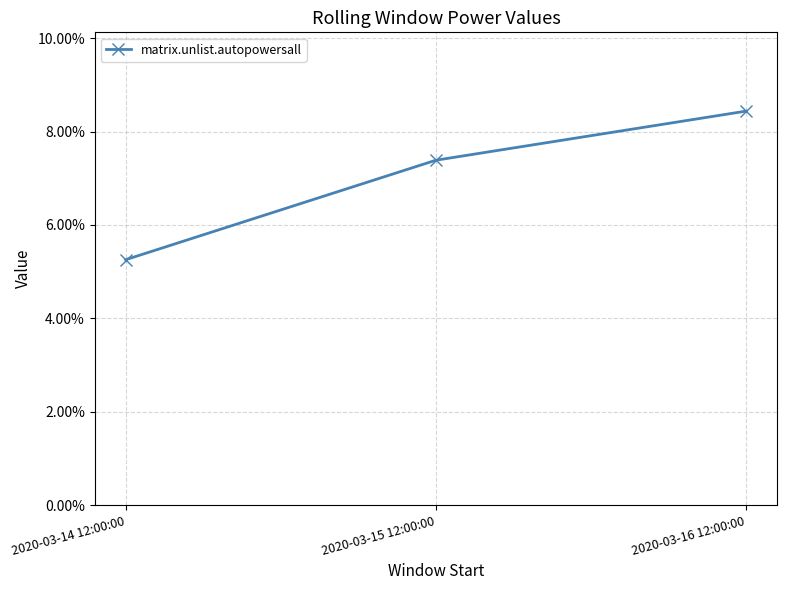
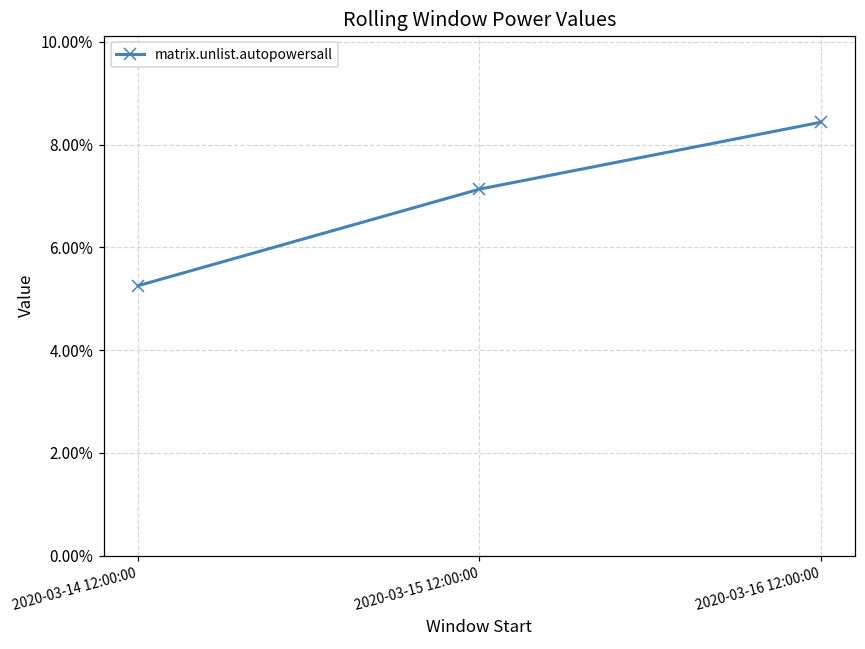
2020-03-15 12:00:00: 7.4% -> 7.1%
